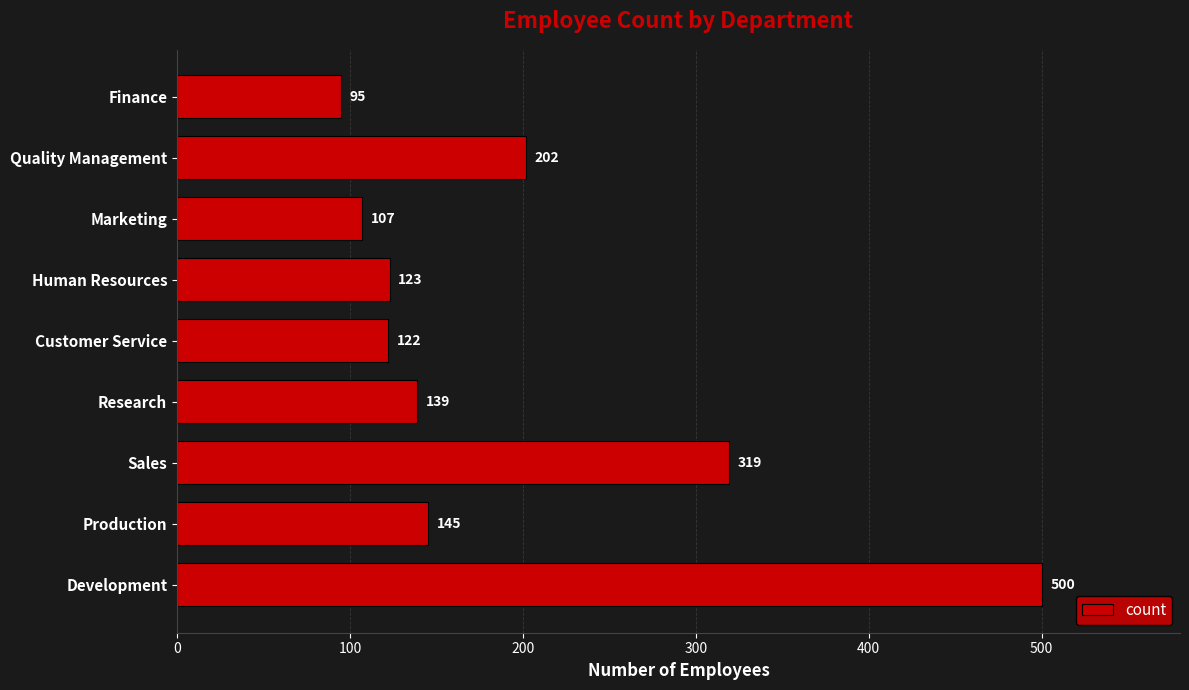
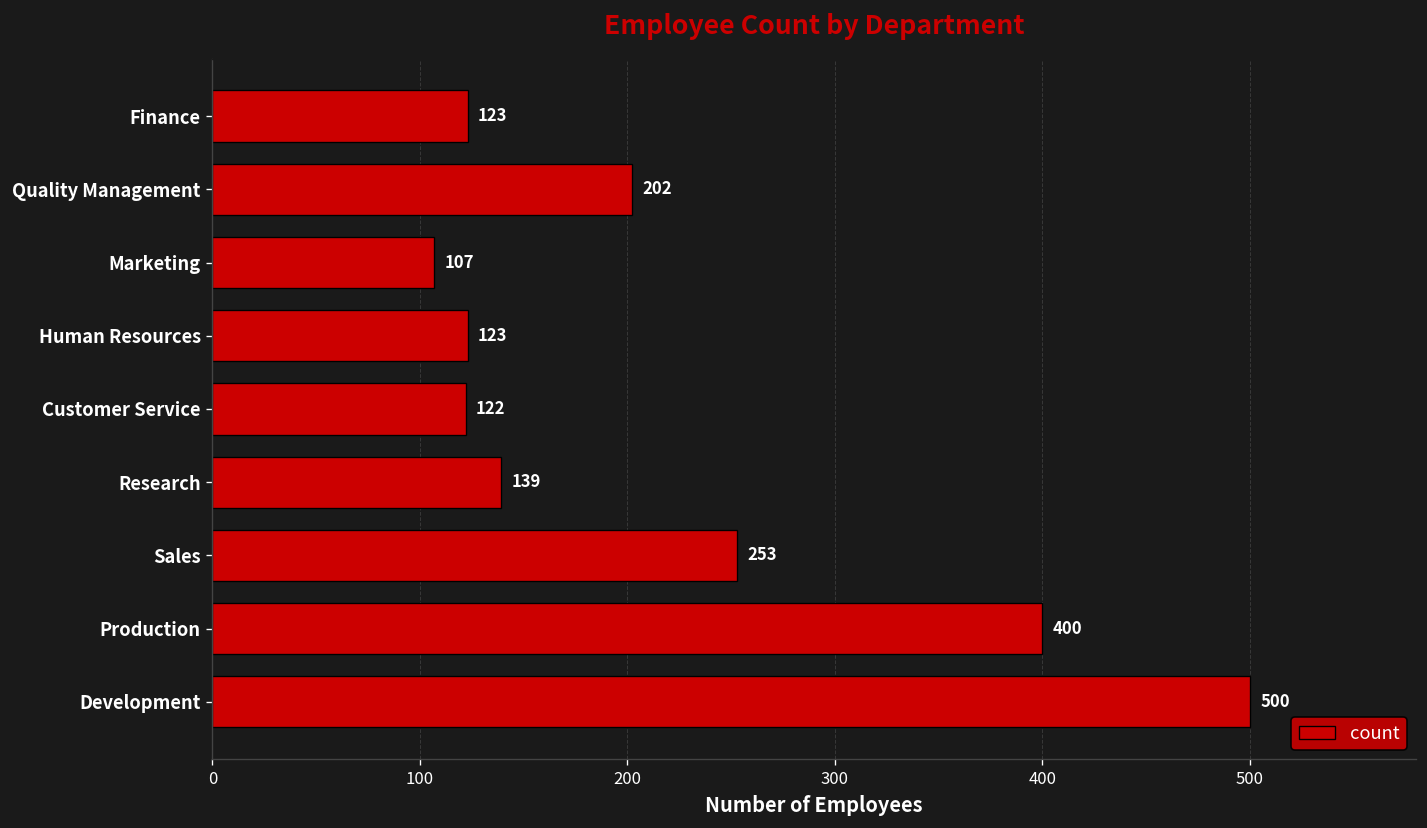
Finance: 95 -> 123
Sales: 319 -> 253
Production: 145 -> 400
